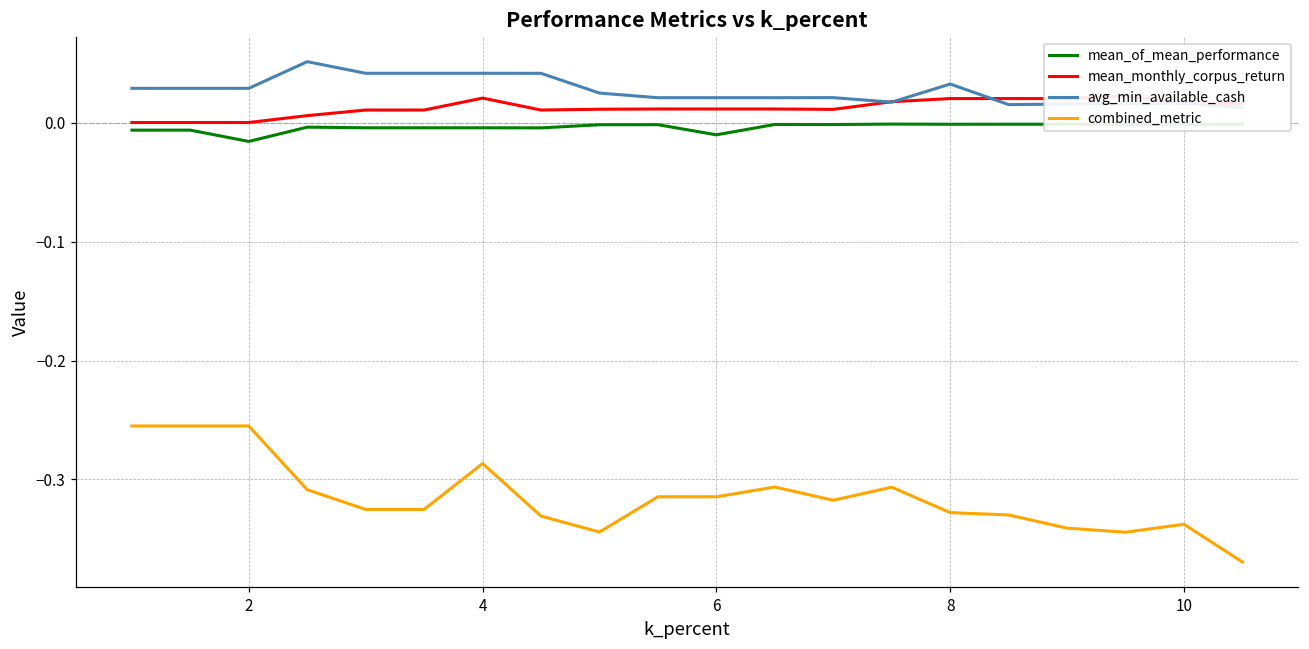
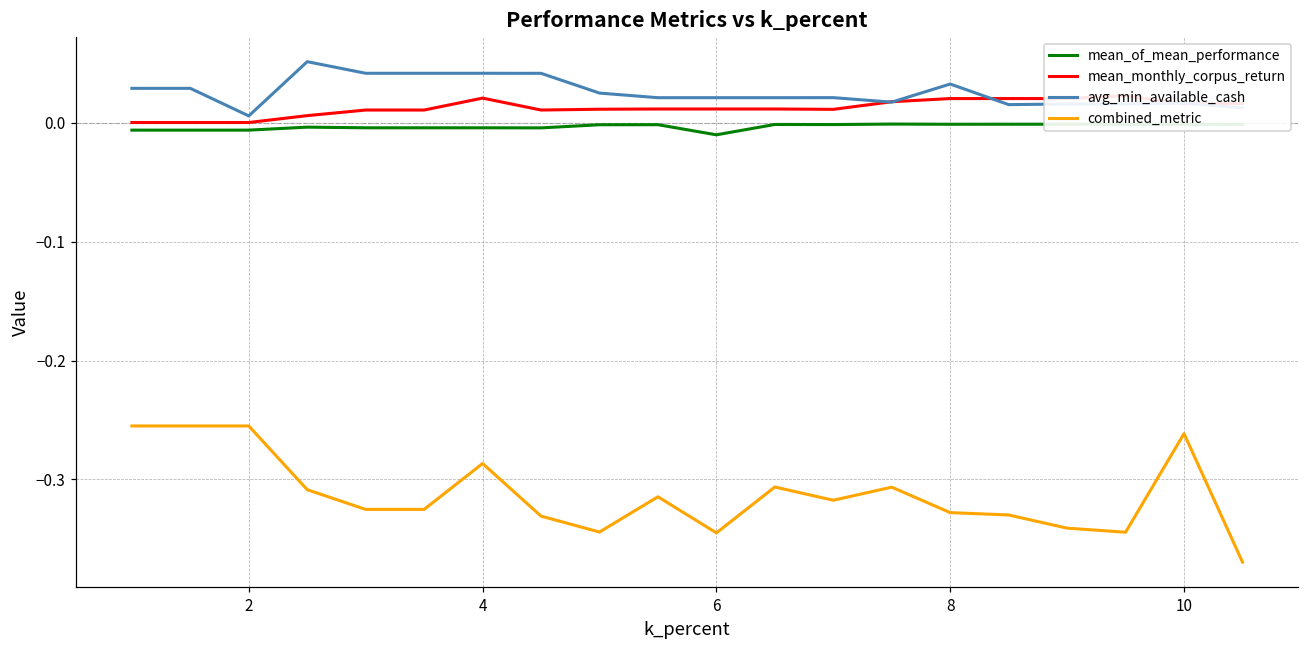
mean_of_mean_performance, 2: -0.016 -> -0.006
avg_min_available_cash, 2: 0.029 -> 0.006
combined_metric, 6: -0.315 -> -0.345
combined_metric, 10: -0.338 -> -0.261
